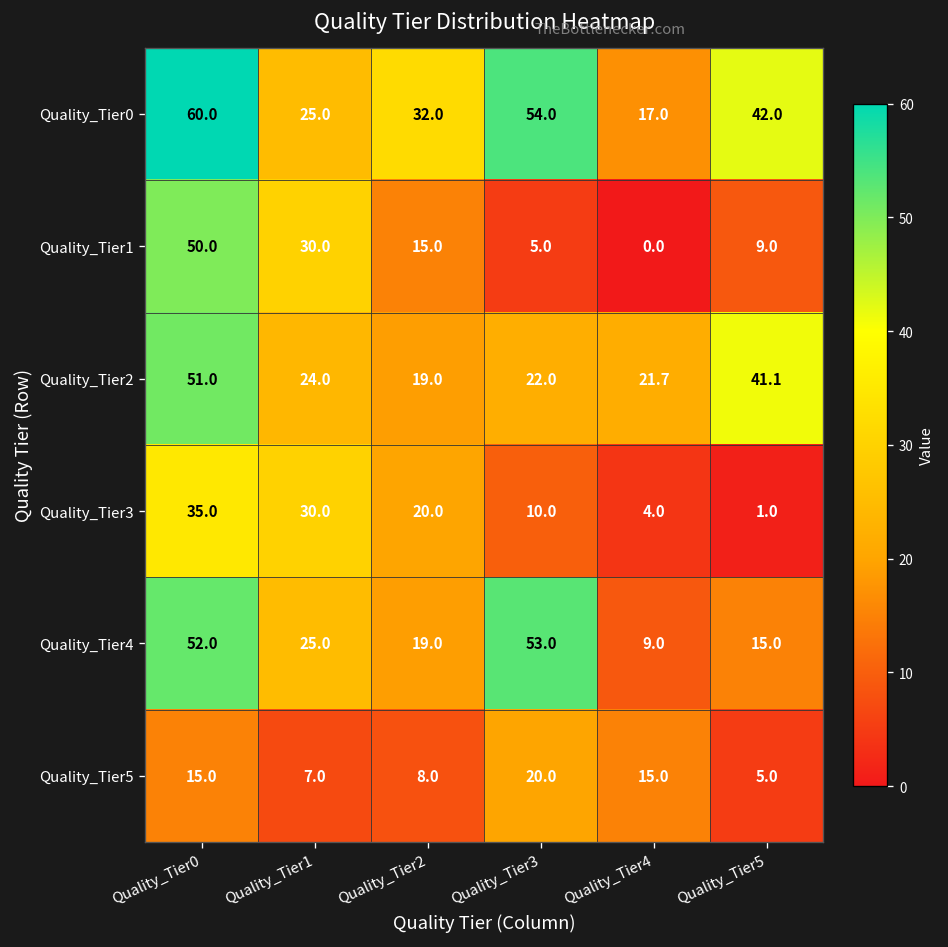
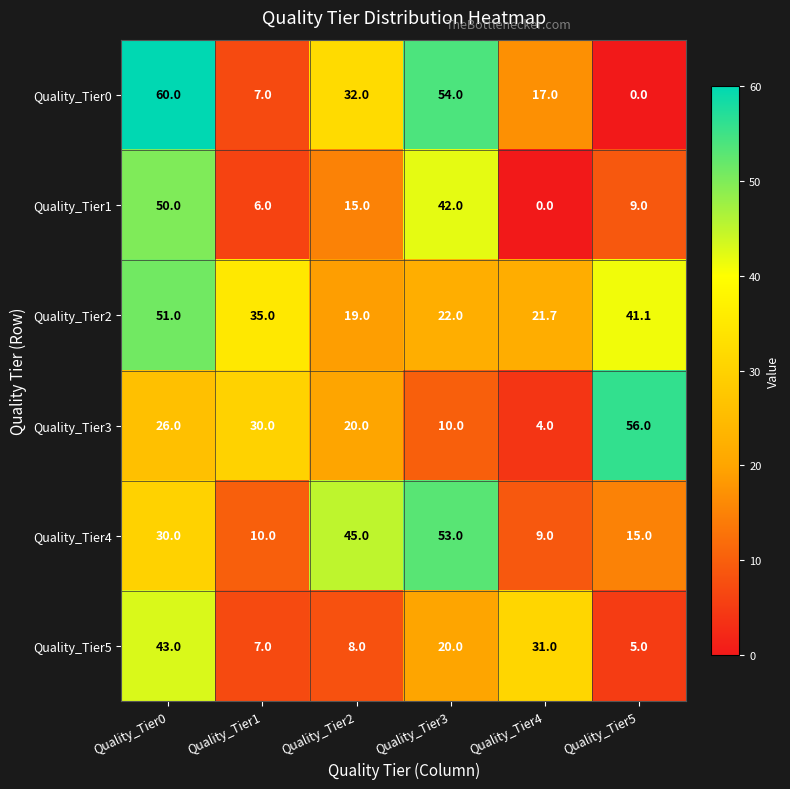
Quality_Tier0, Quality_Tier1: 25.0 -> 7.0
Quality_Tier0, Quality_Tier5: 42.0 -> 0.0
Quality_Tier1, Quality_Tier1: 30.0 -> 6.0
Quality_Tier1, Quality_Tier3: 5.0 -> 42.0
Quality_Tier2, Quality_Tier1: 24.0 -> 35.0
Quality_Tier3, Quality_Tier0: 35.0 -> 26.0
Quality_Tier3, Quality_Tier5: 1.0 -> 56.0
Quality_Tier4, Quality_Tier0: 52.0 -> 30.0
Quality_Tier4, Quality_Tier1: 25.0 -> 10.0
Quality_Tier4, Quality_Tier2: 19.0 -> 45.0
Quality_Tier5, Quality_Tier0: 15.0 -> 43.0
Quality_Tier5, Quality_Tier4: 15.0 -> 31.0
